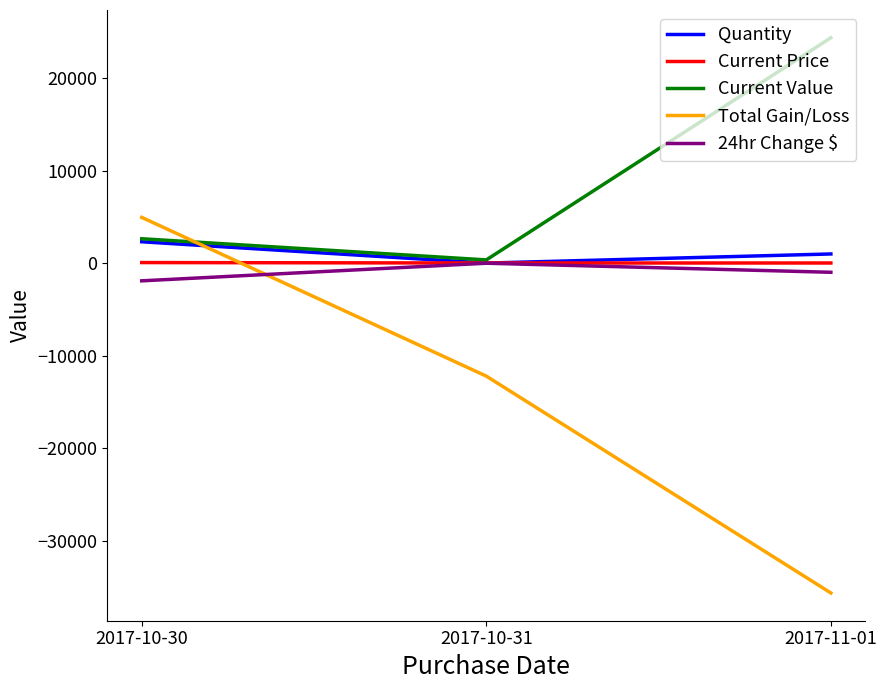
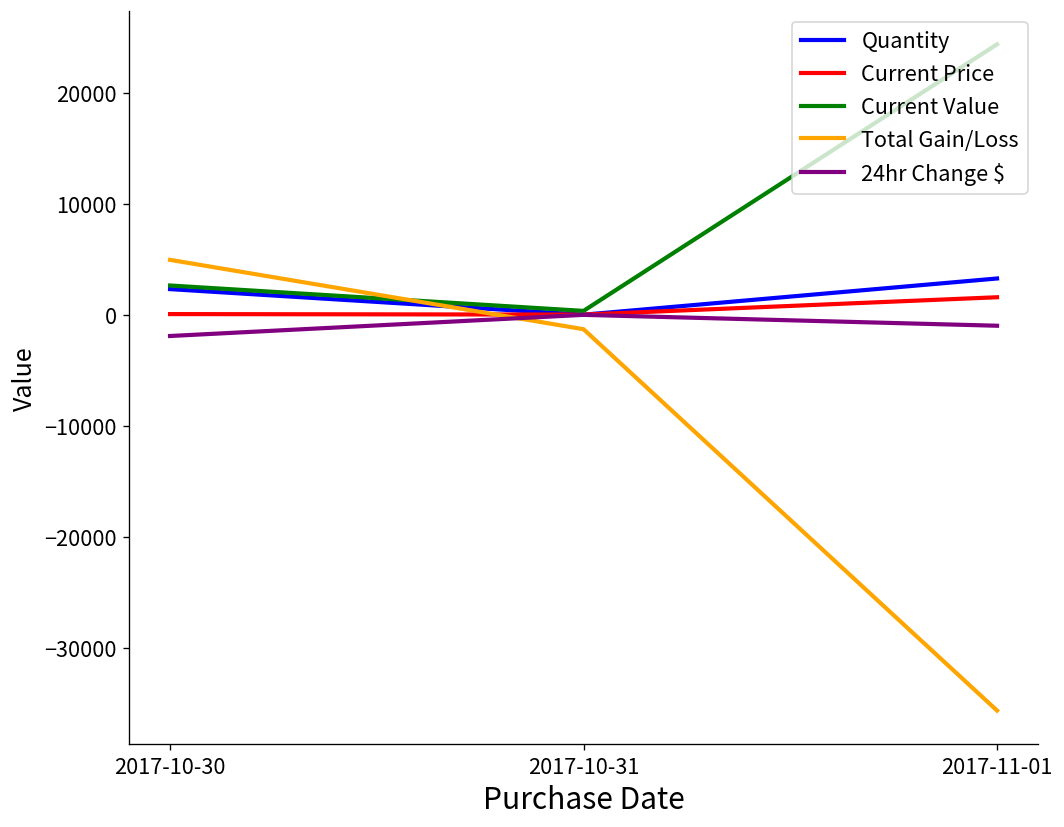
Total Gain/Loss, 2017-10-31: -12000 -> -1000
Quantity, 2017-11-01: 1000 -> 3000
Current Price, 2017-11-01: 0 -> 2000
